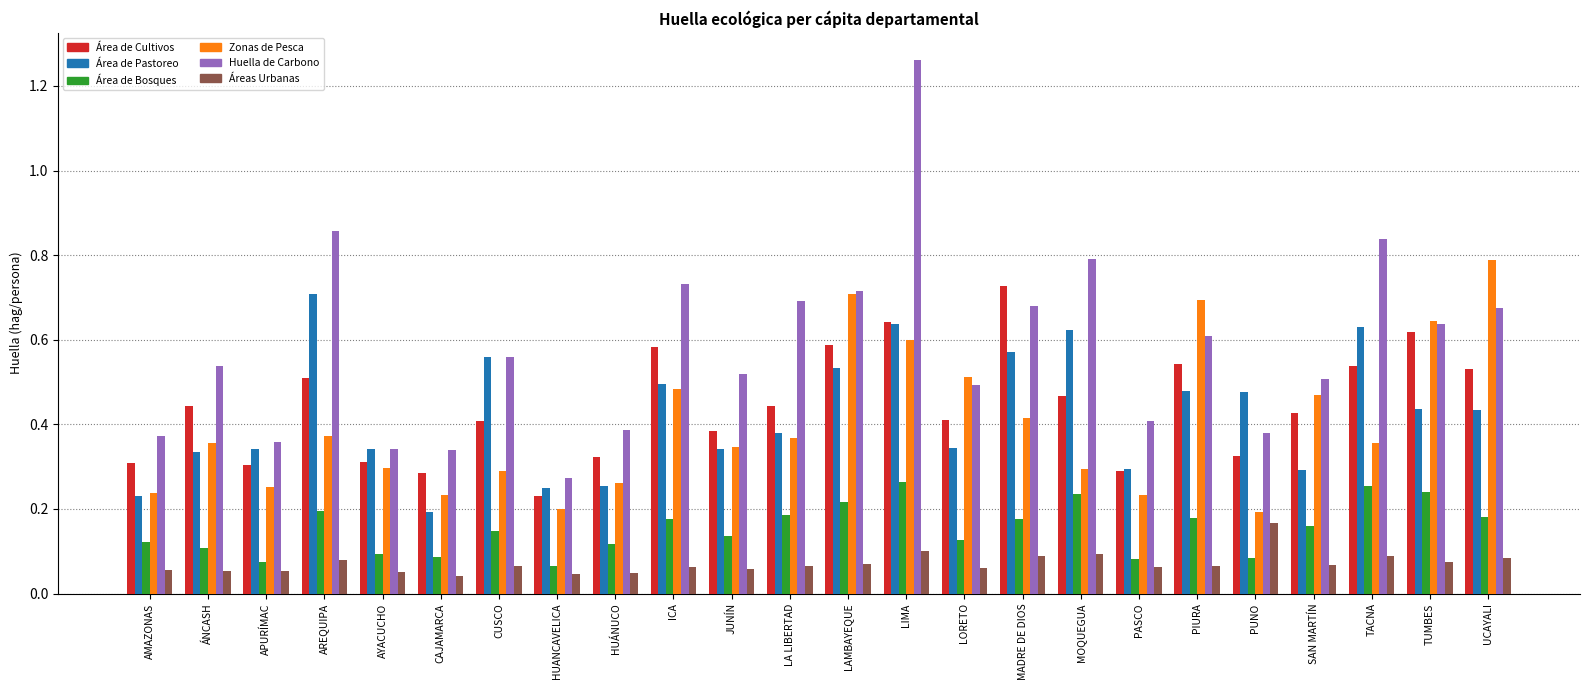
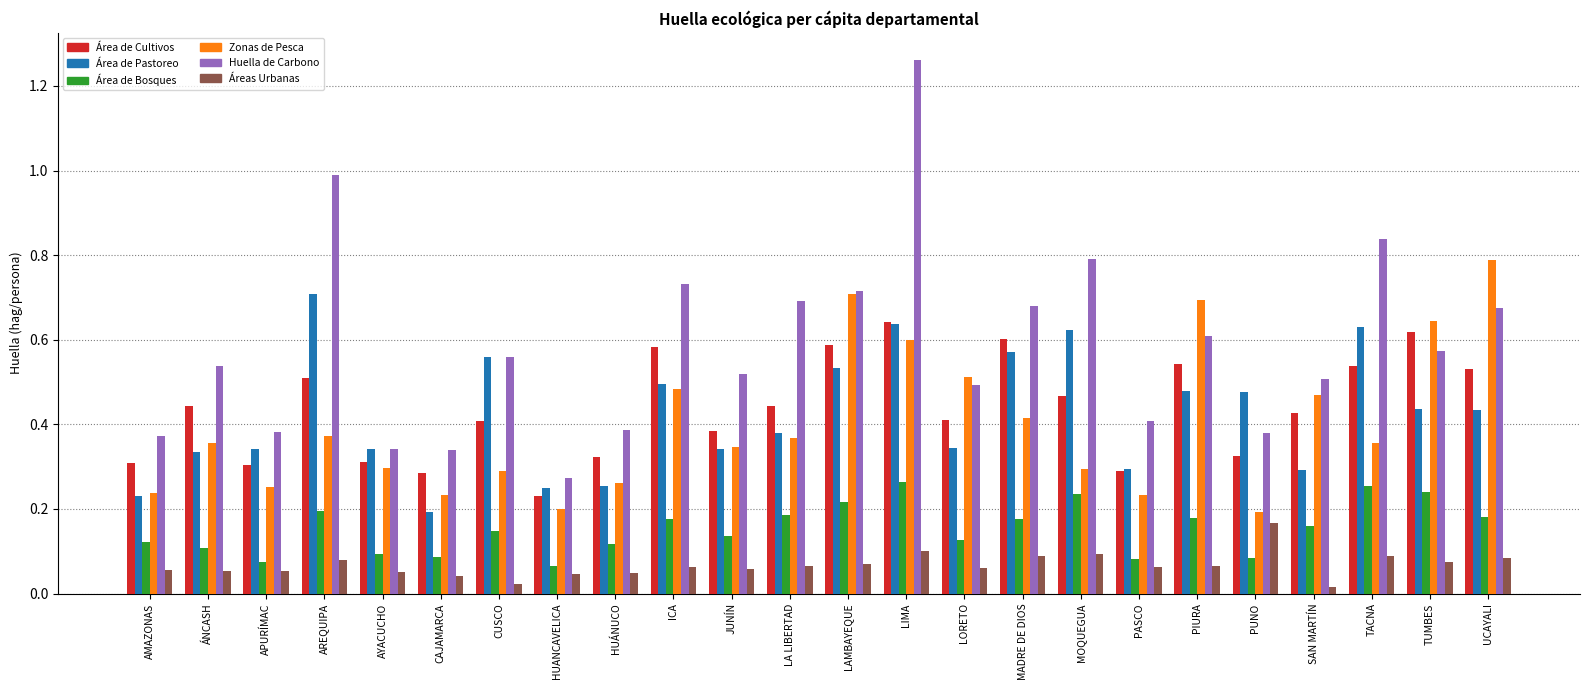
Huella de Carbono, APURÍMAC: 0.36 -> 0.38
Huella de Carbono, AREQUIPA: 0.86 -> 0.99
Áreas Urbanas, CUSCO: 0.07 -> 0.02
Área de Cultivos, MADRE DE DIOS: 0.73 -> 0.60
Áreas Urbanas, SAN MARTÍN: 0.07 -> 0.01
Huella de Carbono, TUMBES: 0.64 -> 0.57
